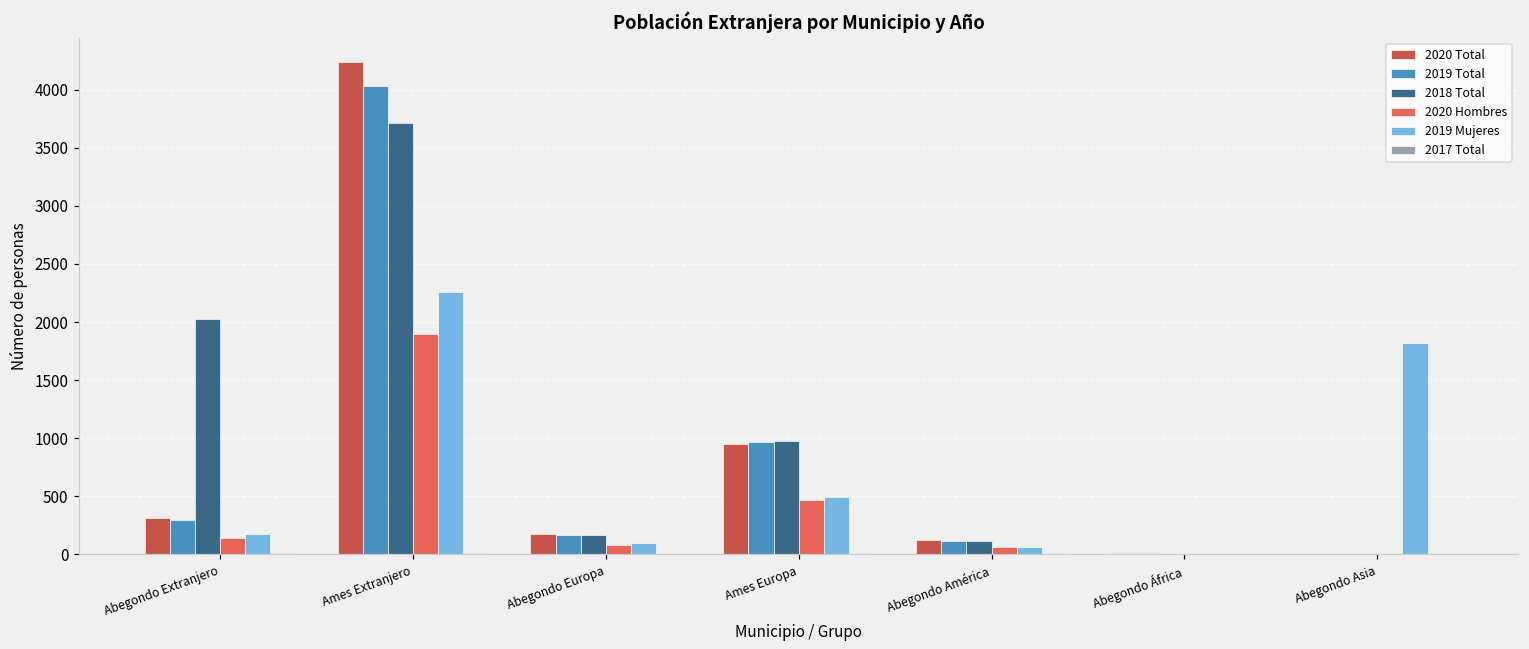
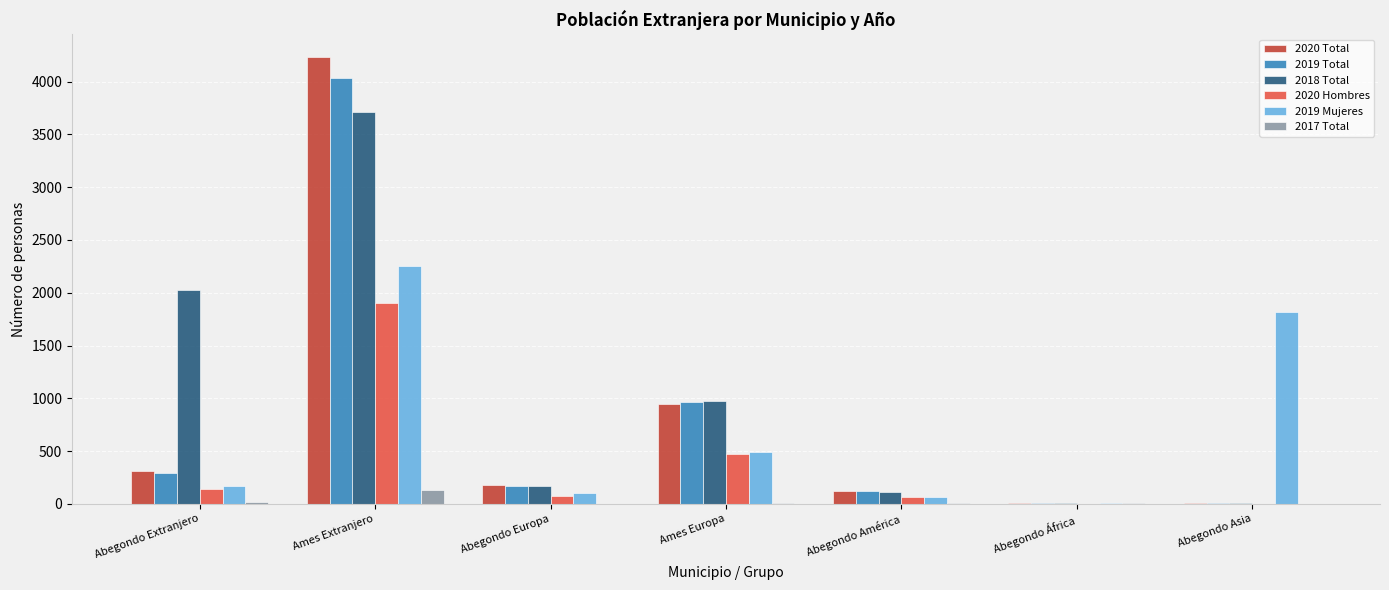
2017 Total, Ames Extranjero: 10 -> 140
